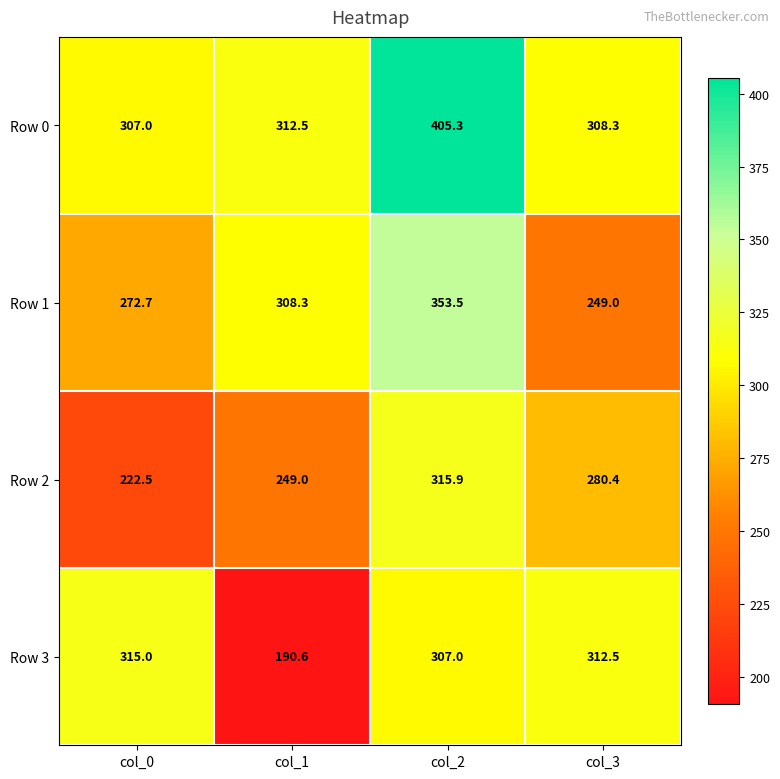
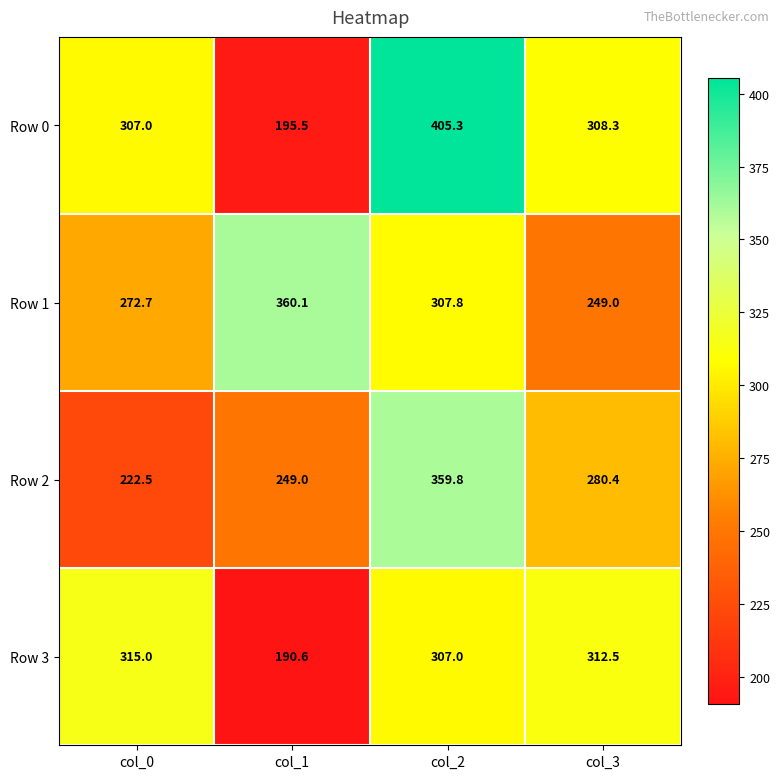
Row 0, col_1: 312.5 -> 195.5
Row 1, col_1: 308.3 -> 360.1
Row 1, col_2: 353.5 -> 307.8
Row 2, col_2: 315.9 -> 359.8
